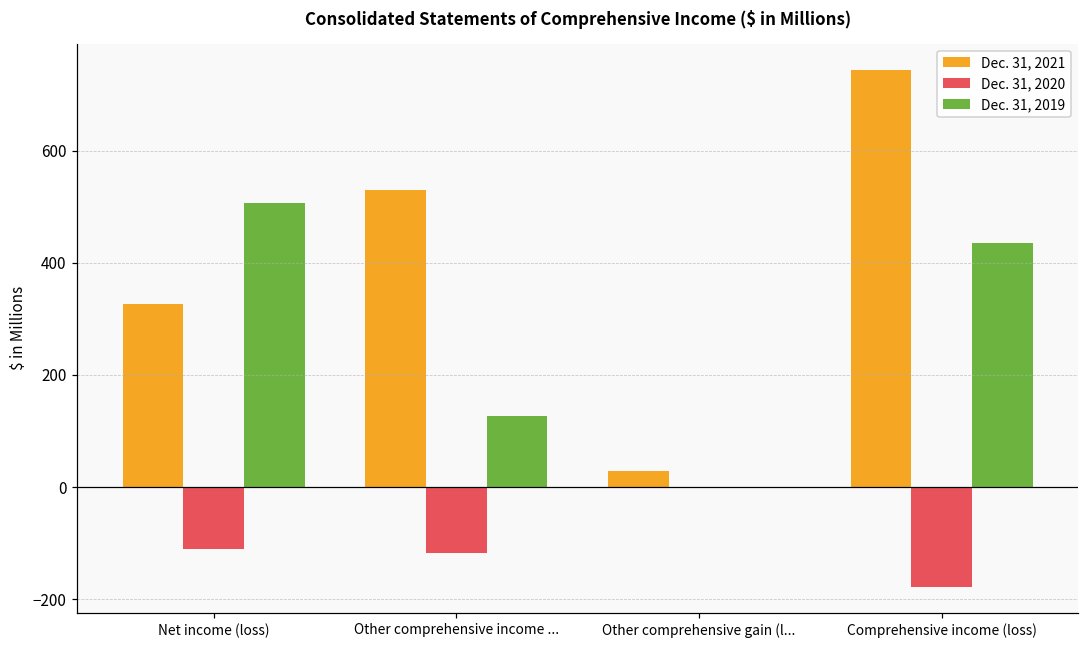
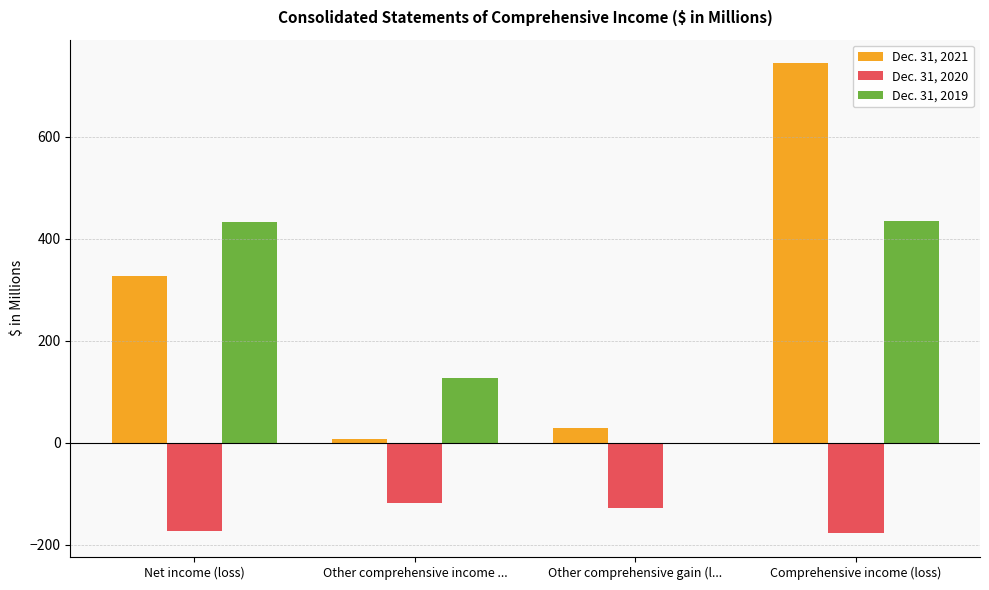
Dec. 31, 2020, Net income (loss): -110 -> -170
Dec. 31, 2019, Net income (loss): 510 -> 430
Dec. 31, 2021, Other comprehensive income ...: 530 -> 10
Dec. 31, 2020, Other comprehensive gain (l...: 0 -> -130
